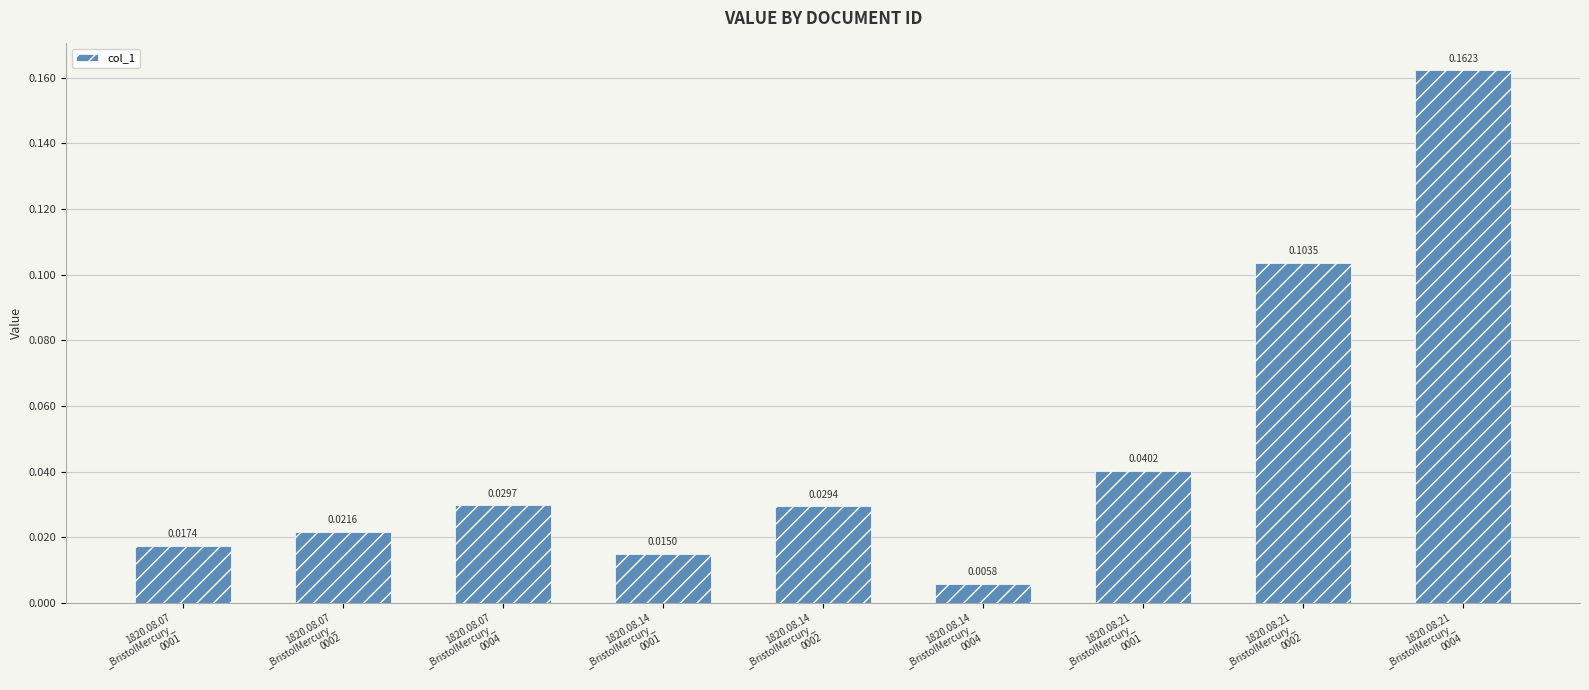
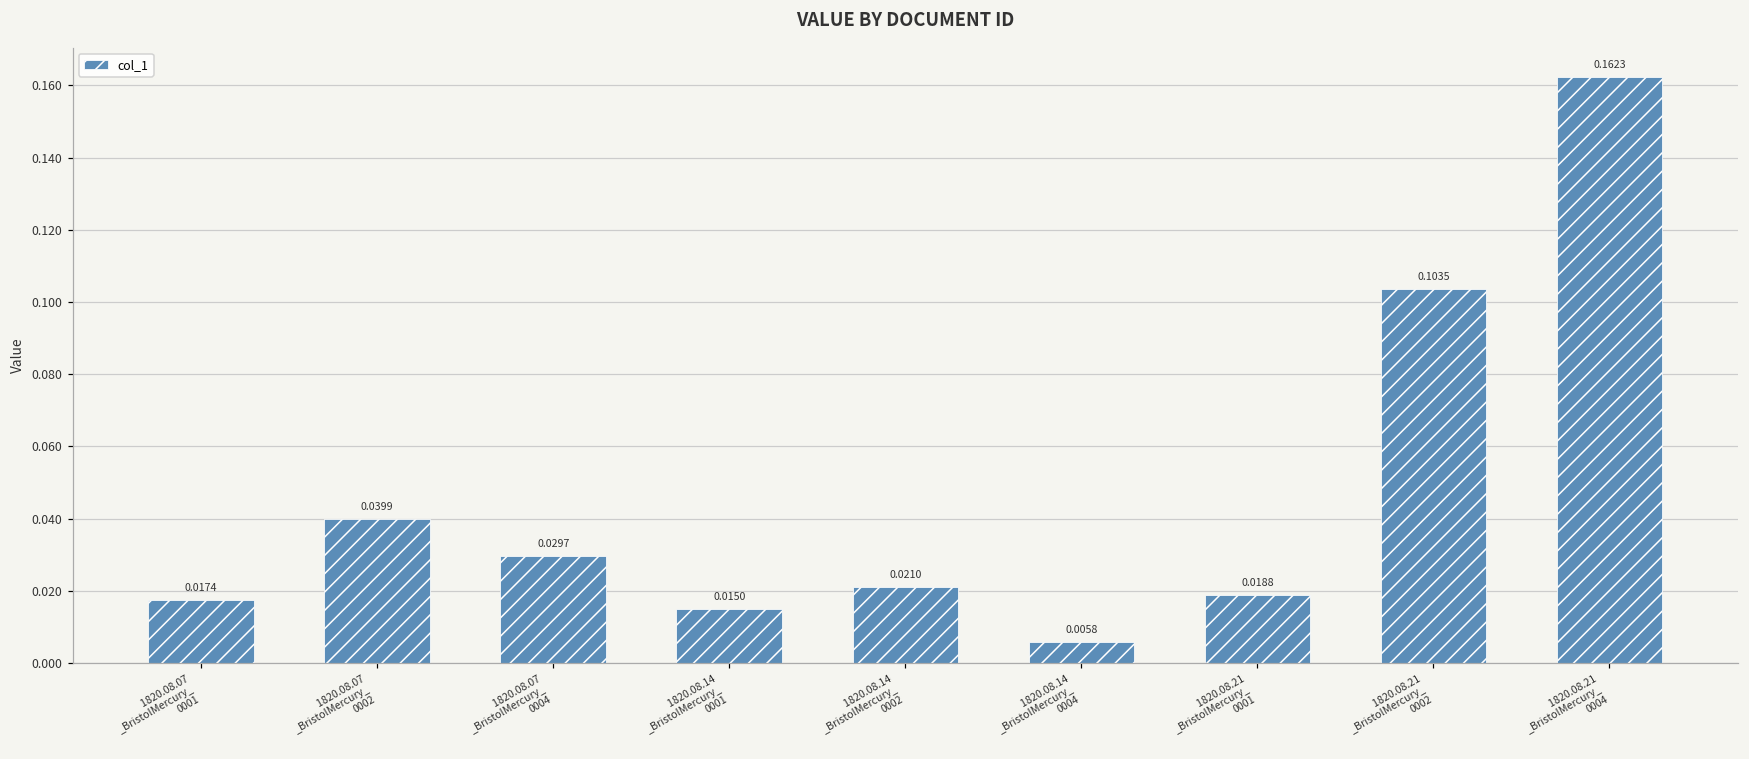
1820.08.07 _BristolMercury_ 0002: 0.0216 -> 0.0399
1820.08.14 _BristolMercury_ 0002: 0.0294 -> 0.0210
1820.08.21 _BristolMercury_ 0001: 0.0402 -> 0.0188
